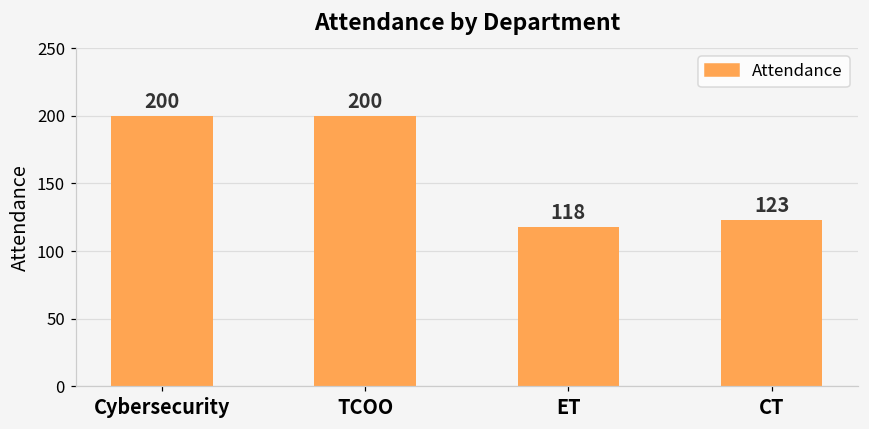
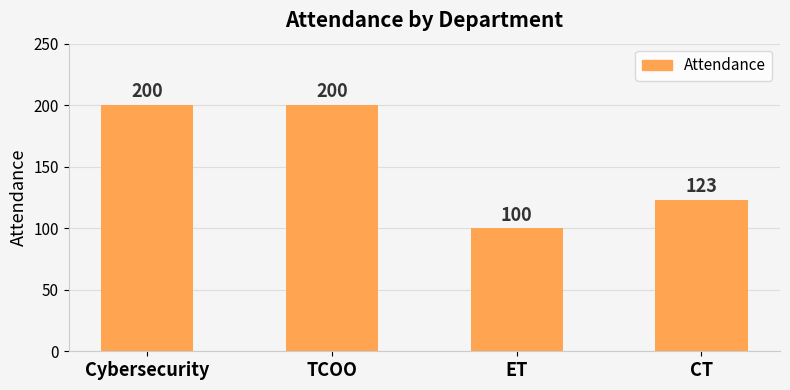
ET: 118 -> 100
